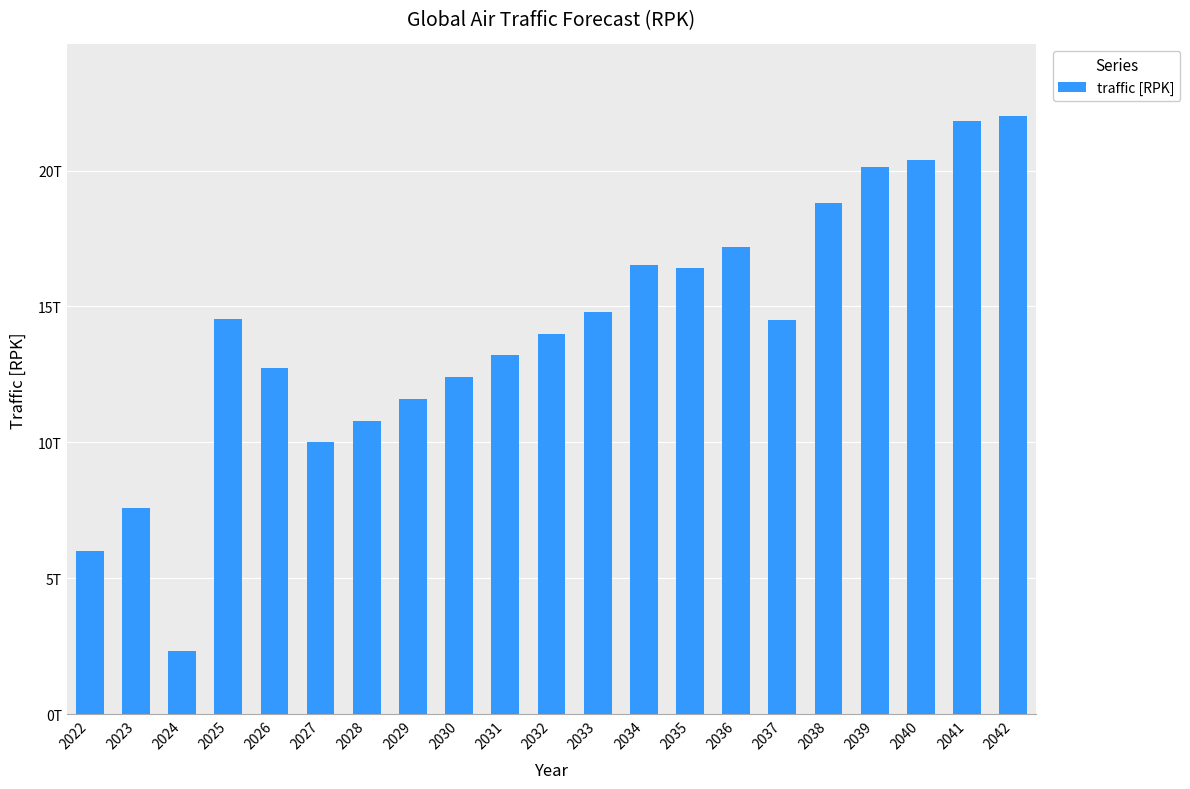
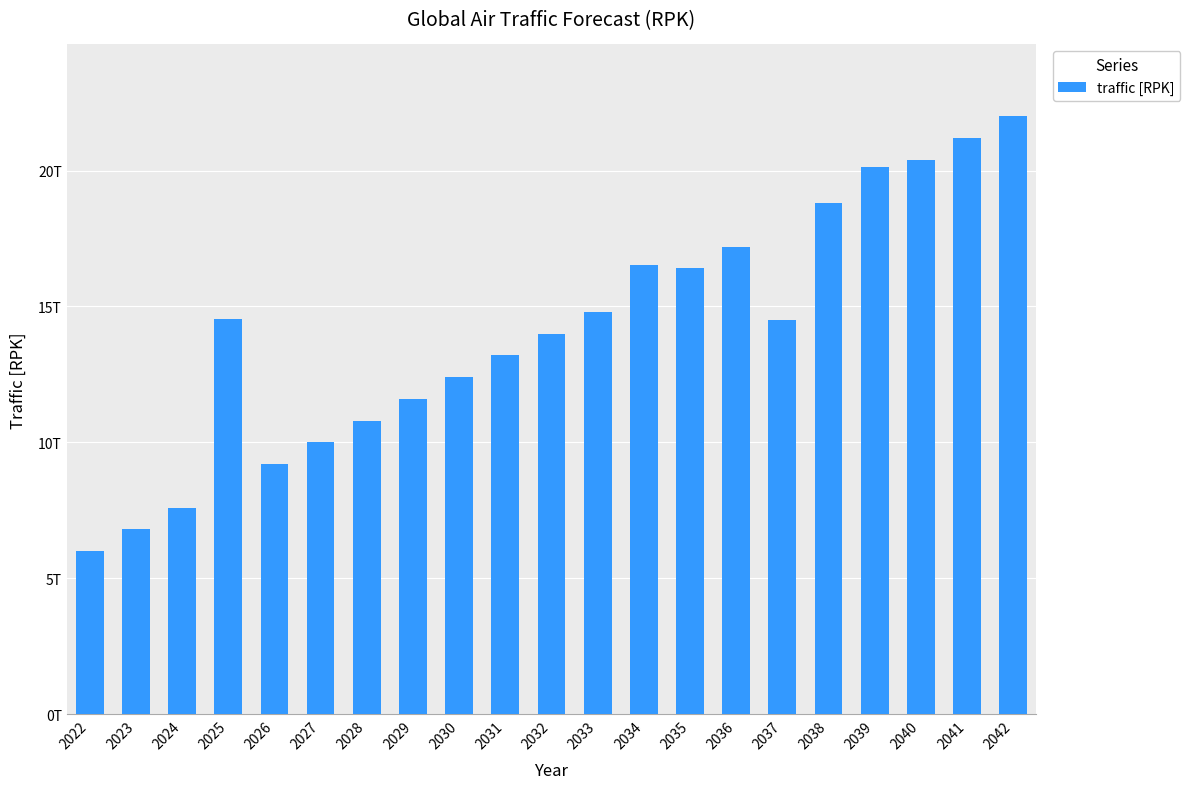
2023: 7.6T -> 6.8T
2024: 2.3T -> 7.6T
2026: 12.7T -> 9.2T
2041: 21.8T -> 21.2T
